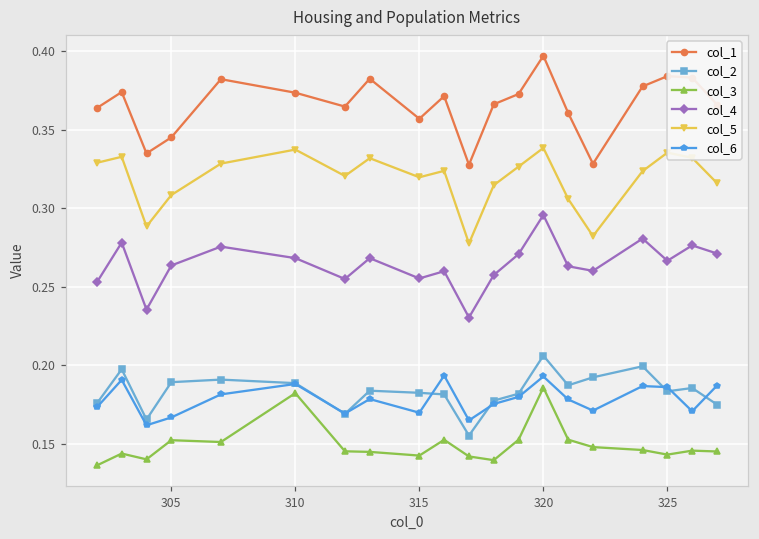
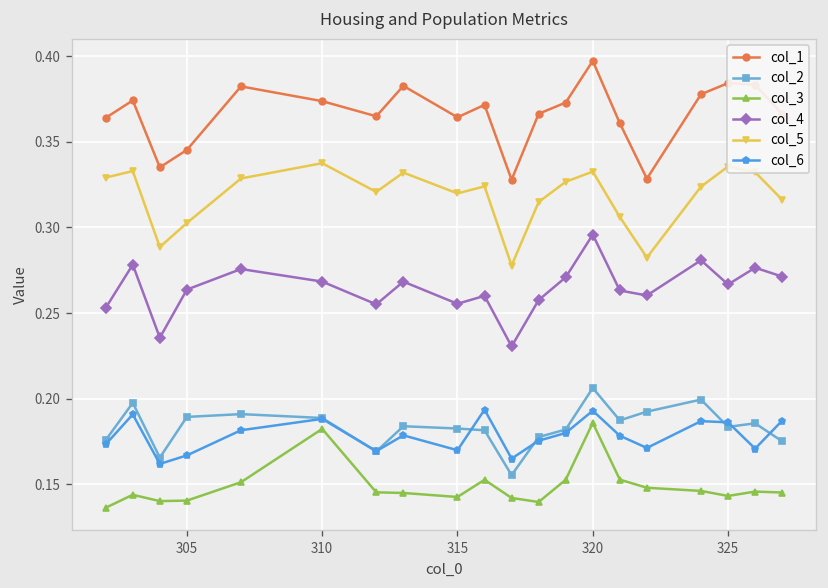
col_3, 305: 0.152 -> 0.141
col_5, 305: 0.309 -> 0.303
col_1, 315: 0.357 -> 0.364
col_5, 320: 0.339 -> 0.333
